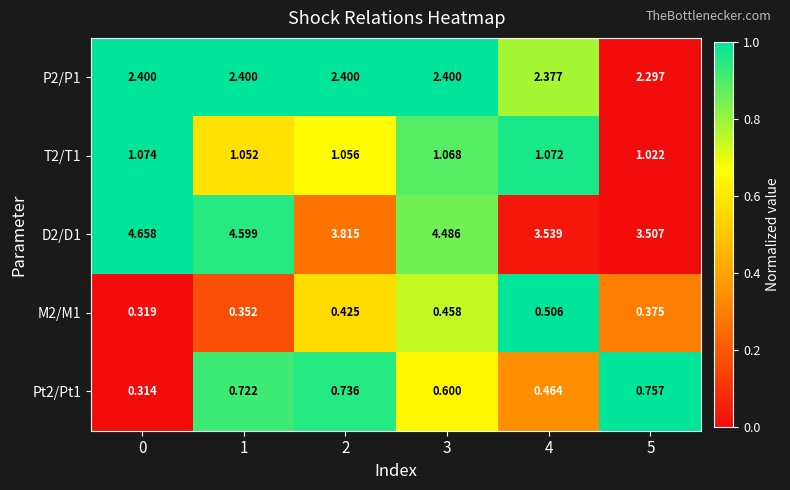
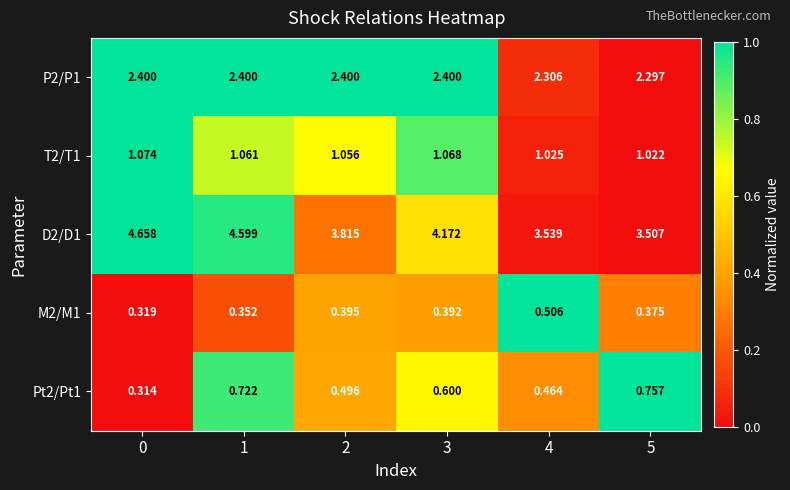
P2/P1, 4: 2.377 -> 2.306
T2/T1, 1: 1.052 -> 1.061
T2/T1, 4: 1.072 -> 1.025
D2/D1, 3: 4.486 -> 4.172
M2/M1, 2: 0.425 -> 0.395
M2/M1, 3: 0.458 -> 0.392
Pt2/Pt1, 2: 0.736 -> 0.496
